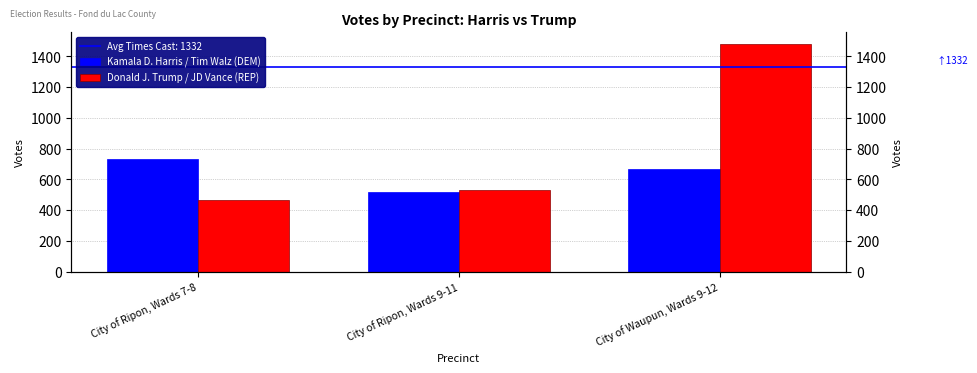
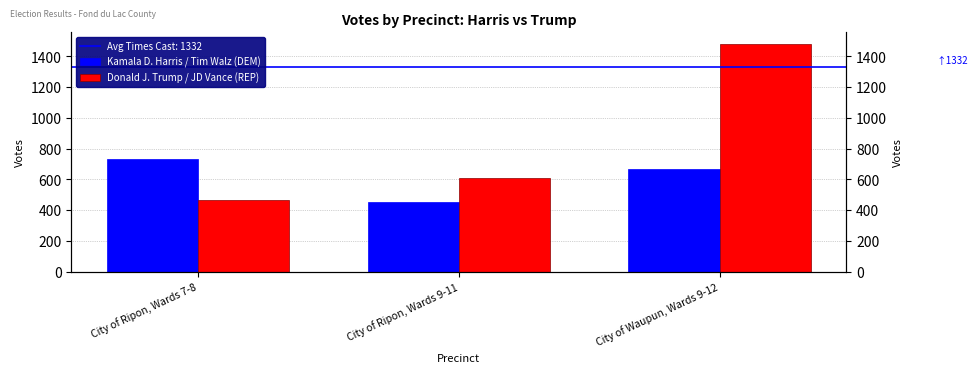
Kamala D. Harris / Tim Walz (DEM), City of Ripon, Wards 9-11: 520 -> 460
Donald J. Trump / JD Vance (REP), City of Ripon, Wards 9-11: 530 -> 610
